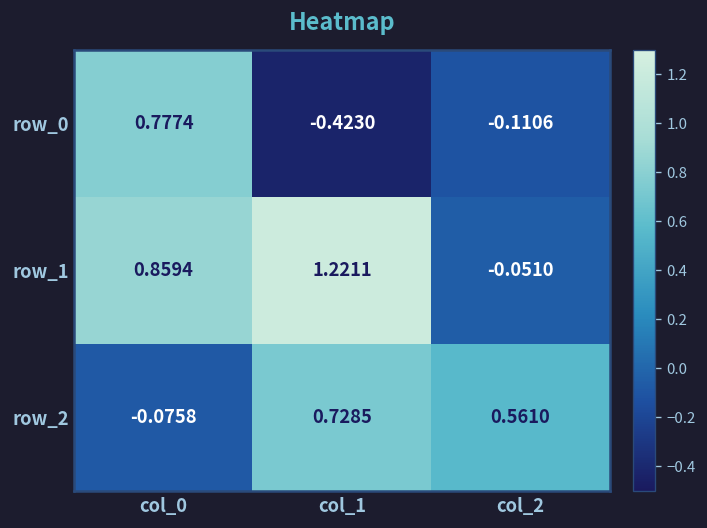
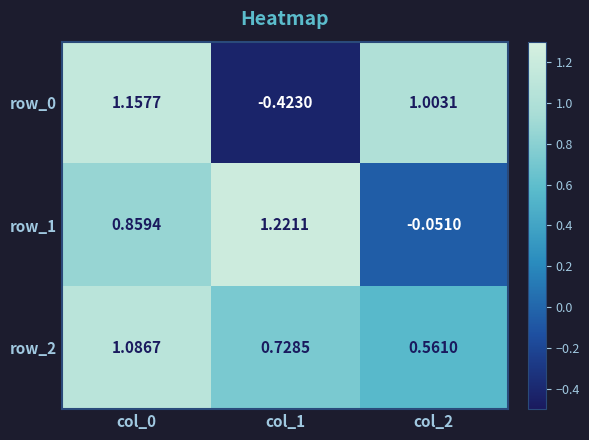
row_0, col_0: 0.7774 -> 1.1577
row_0, col_2: -0.1106 -> 1.0031
row_2, col_0: -0.0758 -> 1.0867
